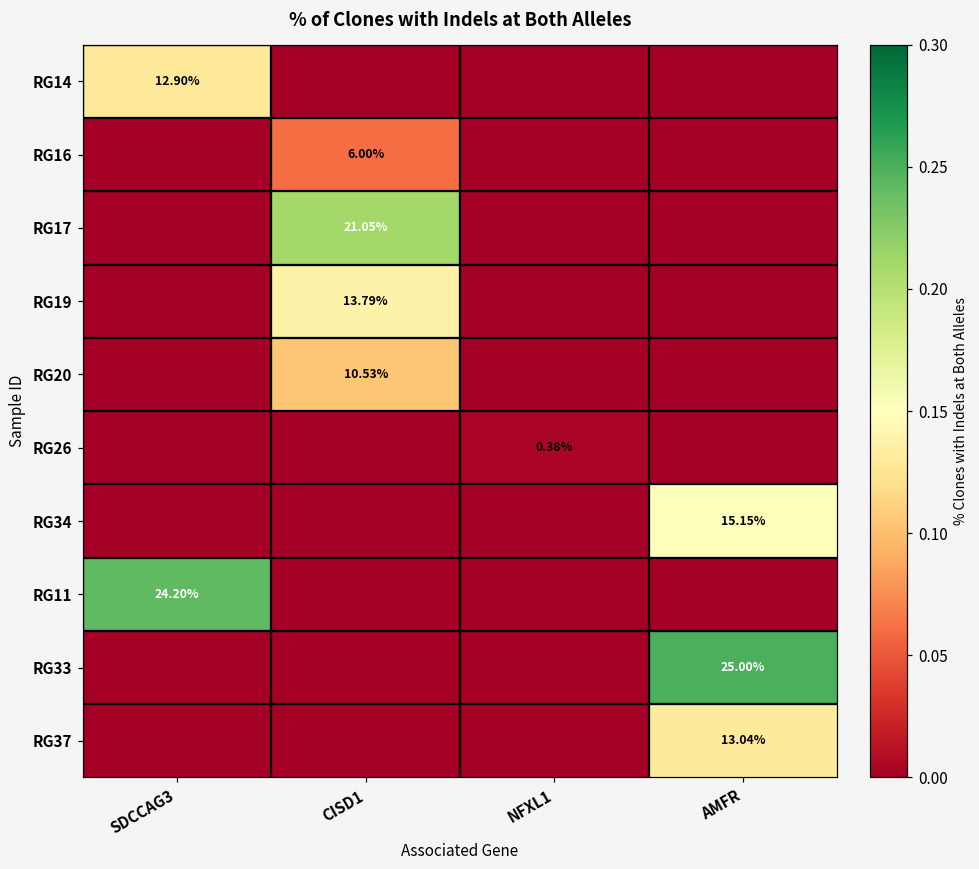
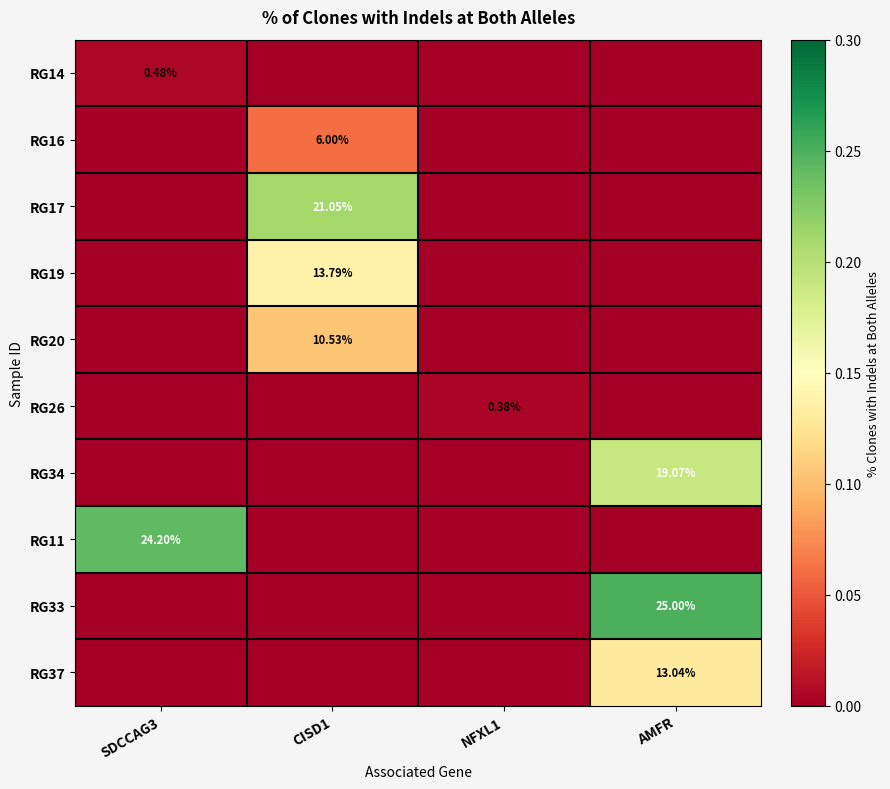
RG14, SDCCAG3: 12.90% -> 0.48%
RG34, AMFR: 15.15% -> 19.07%
